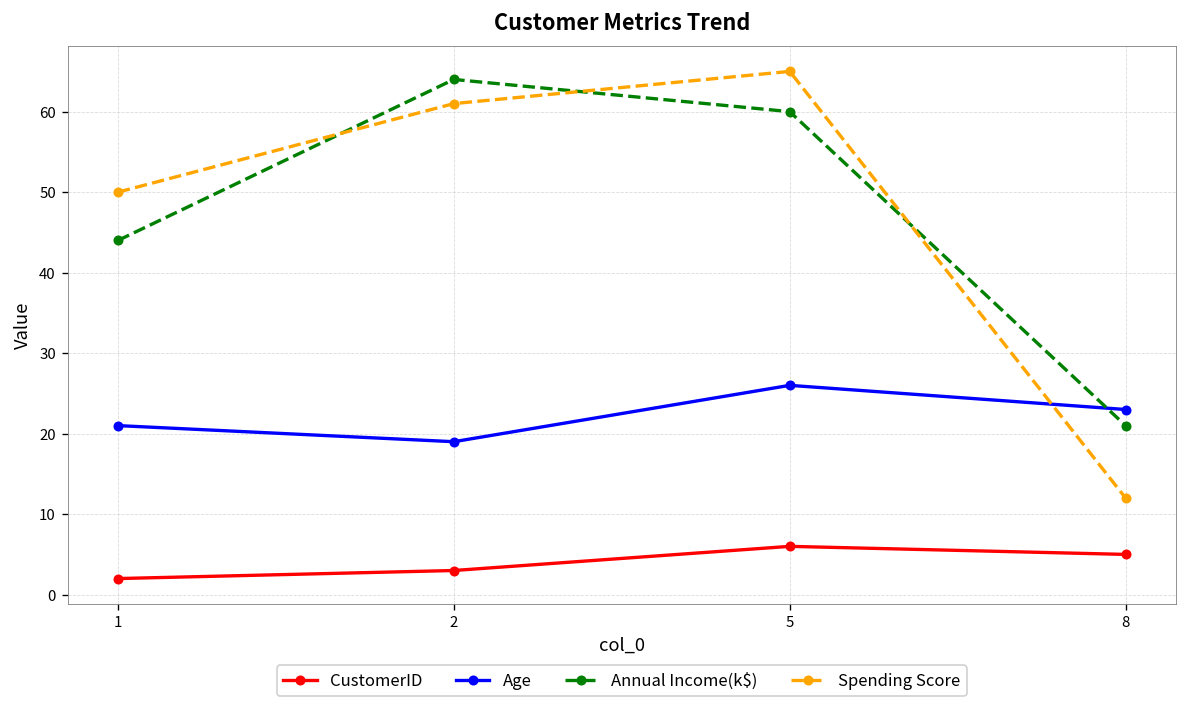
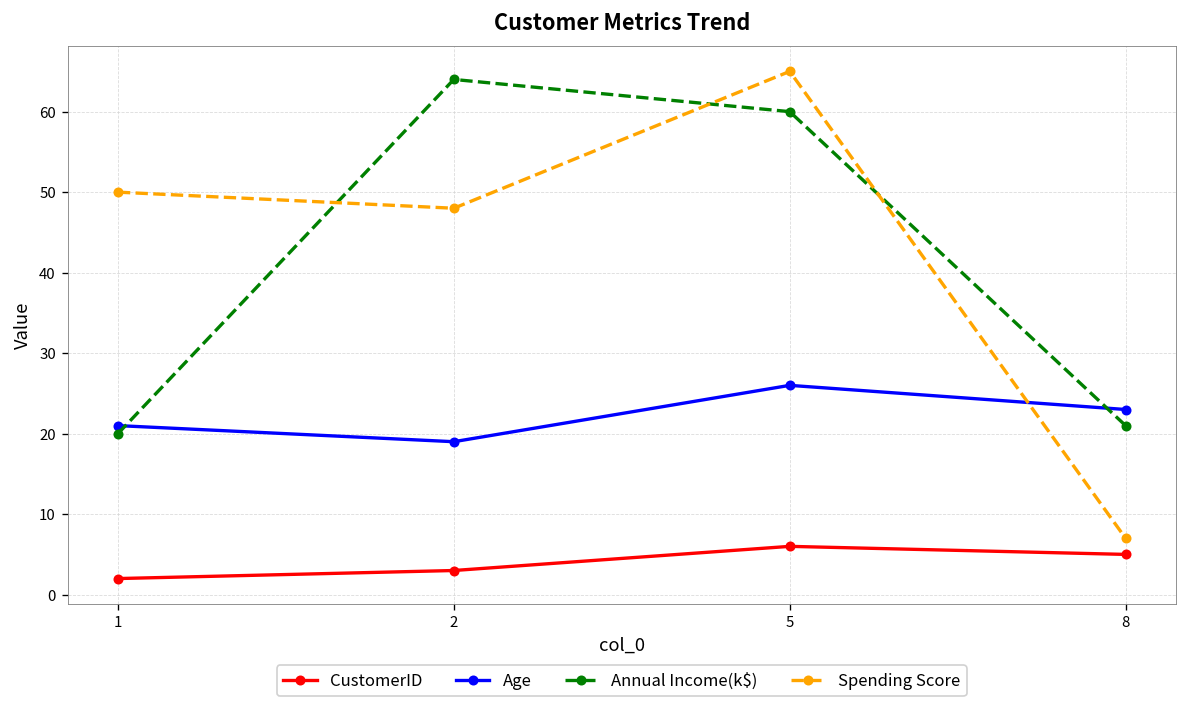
Annual Income(k$), 1: 44 -> 20
Spending Score, 2: 61 -> 48
Spending Score, 8: 12 -> 7
